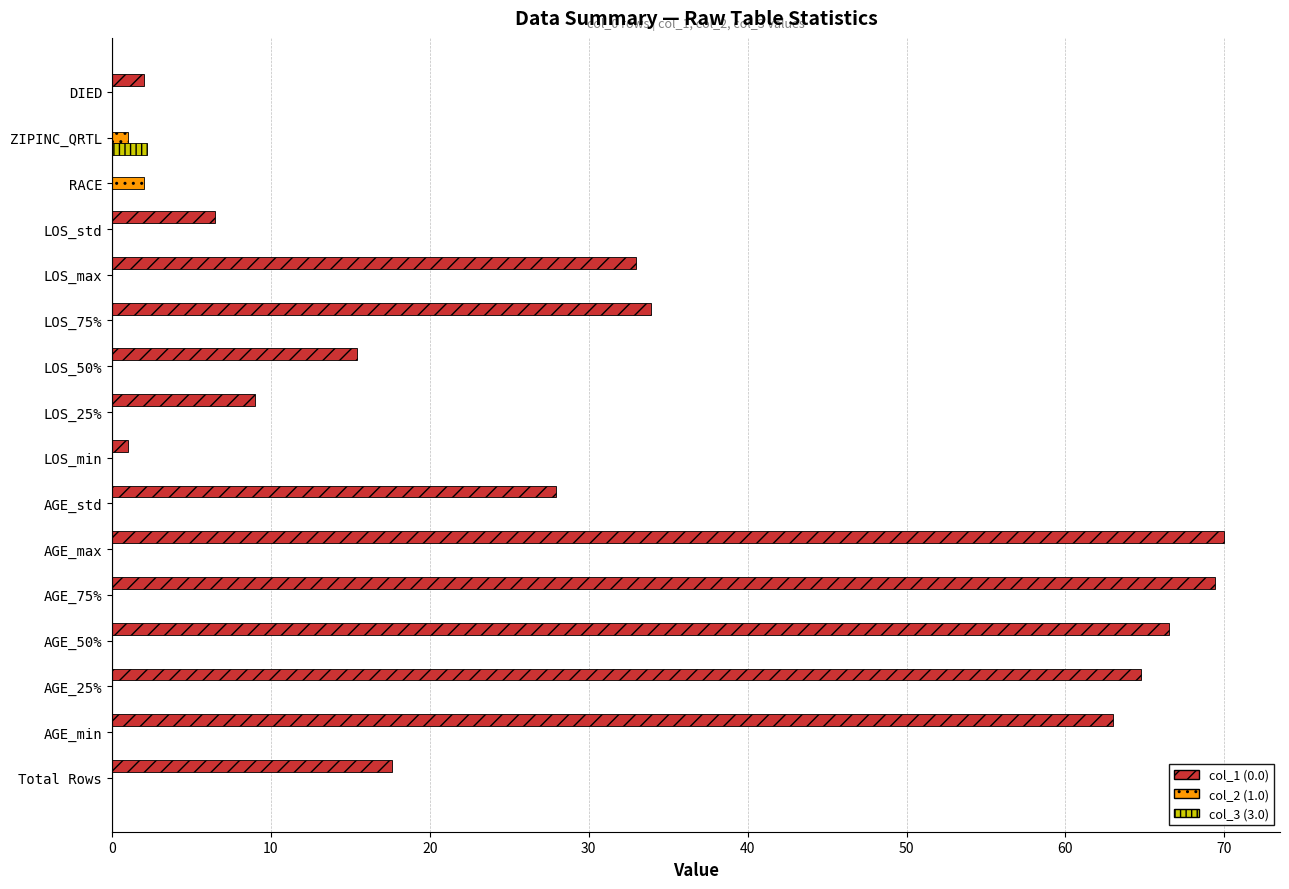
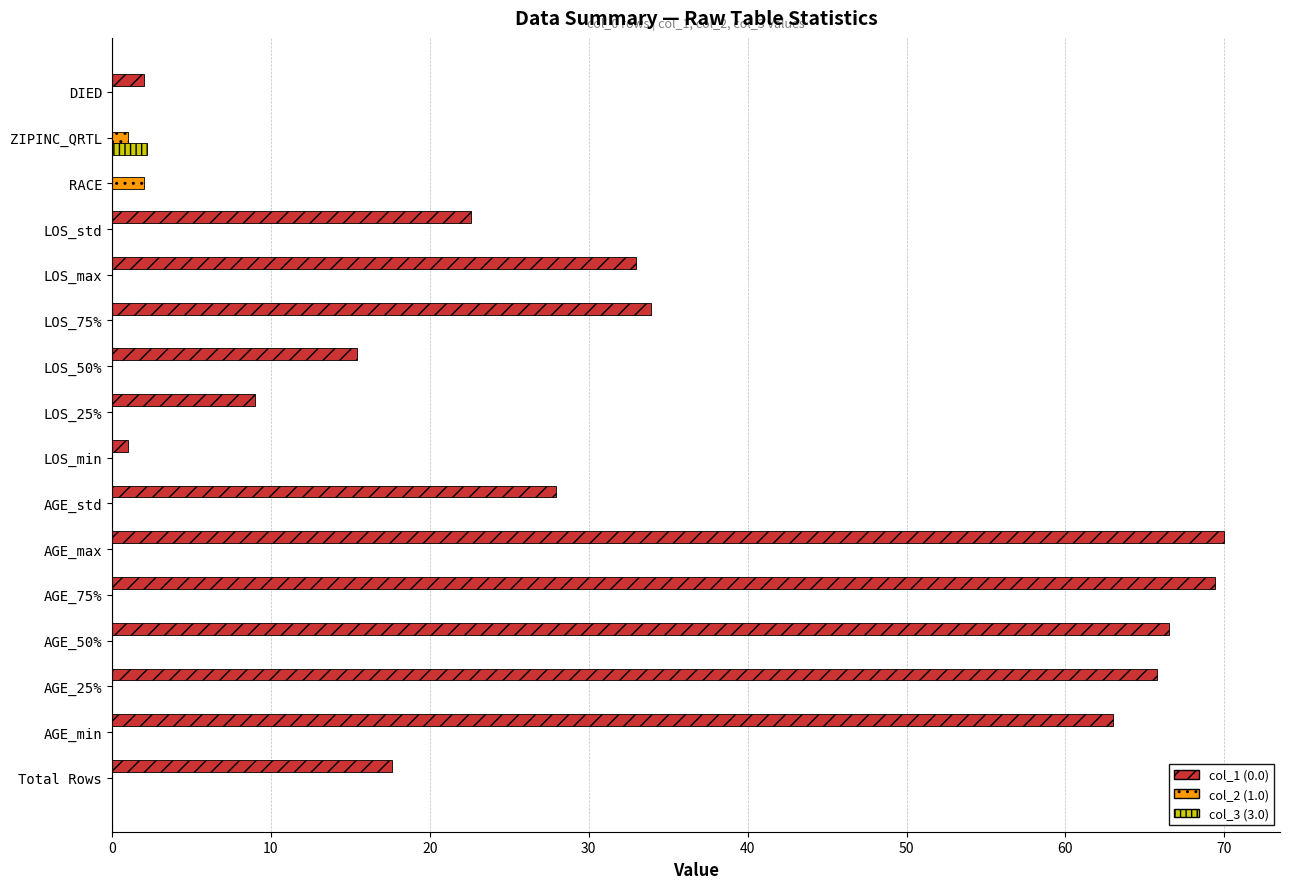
col_1 (0.0), LOS_std: 6.5 -> 22.6
col_1 (0.0), AGE_25%: 64.8 -> 65.8
